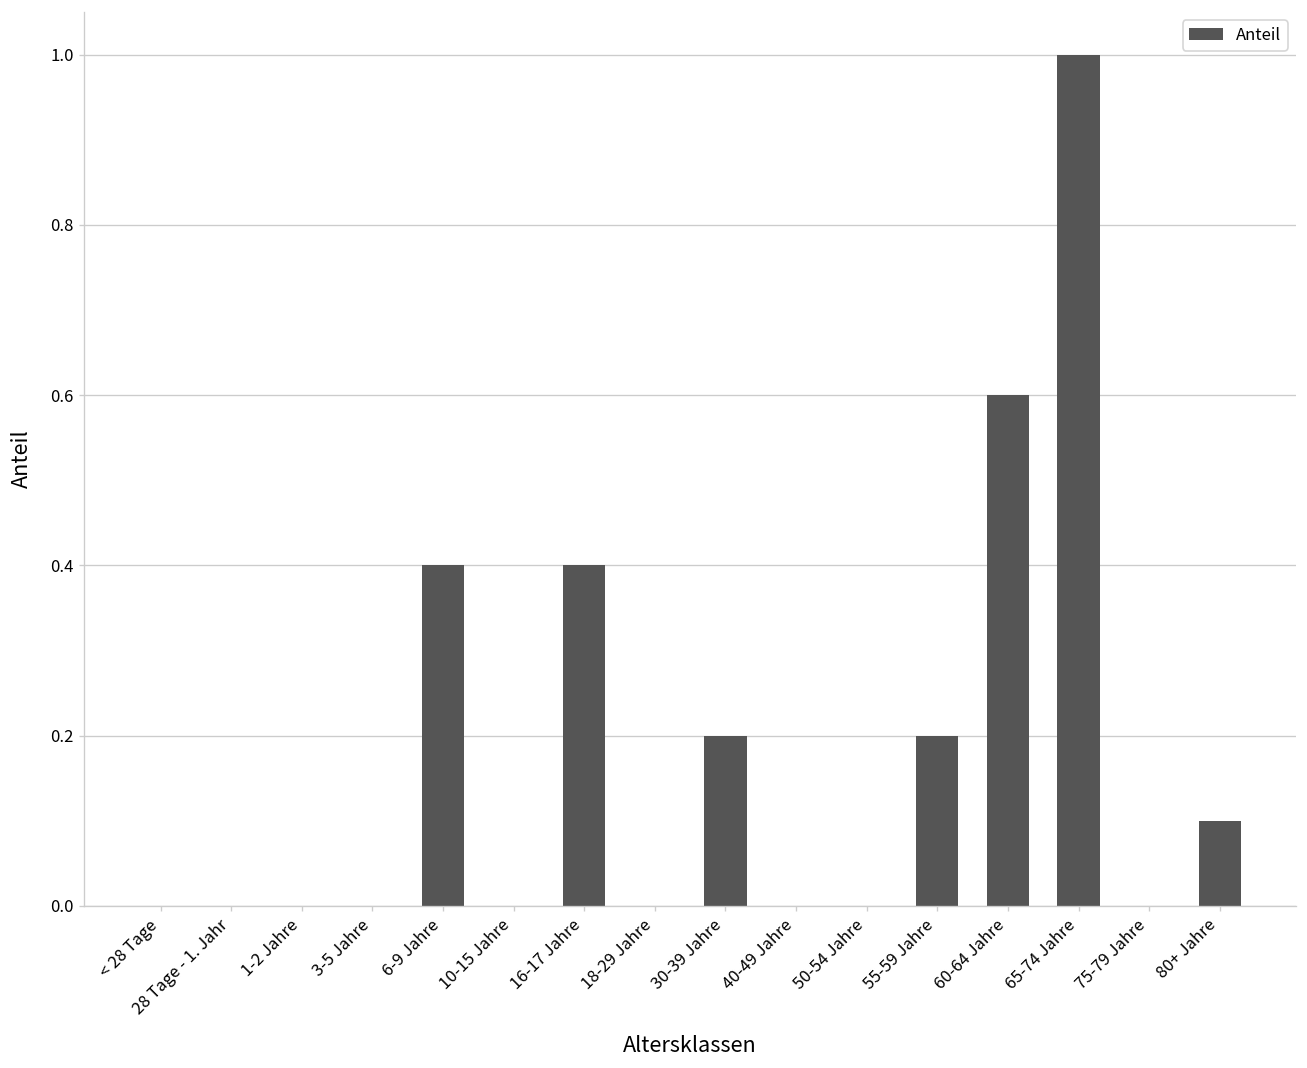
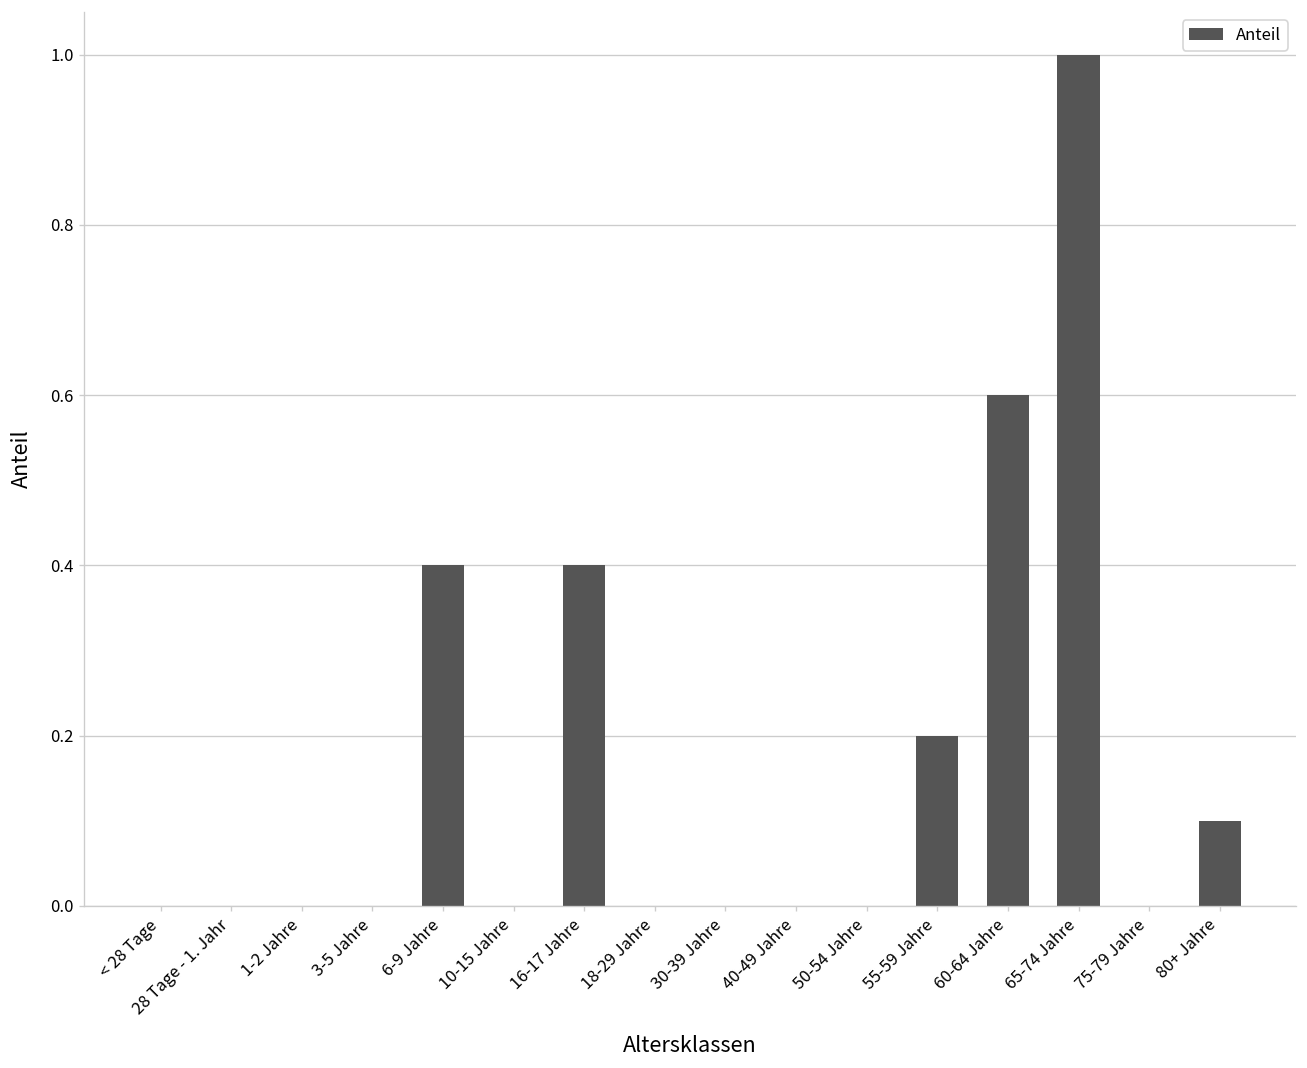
30-39 Jahre: 0.2 -> 0.0
